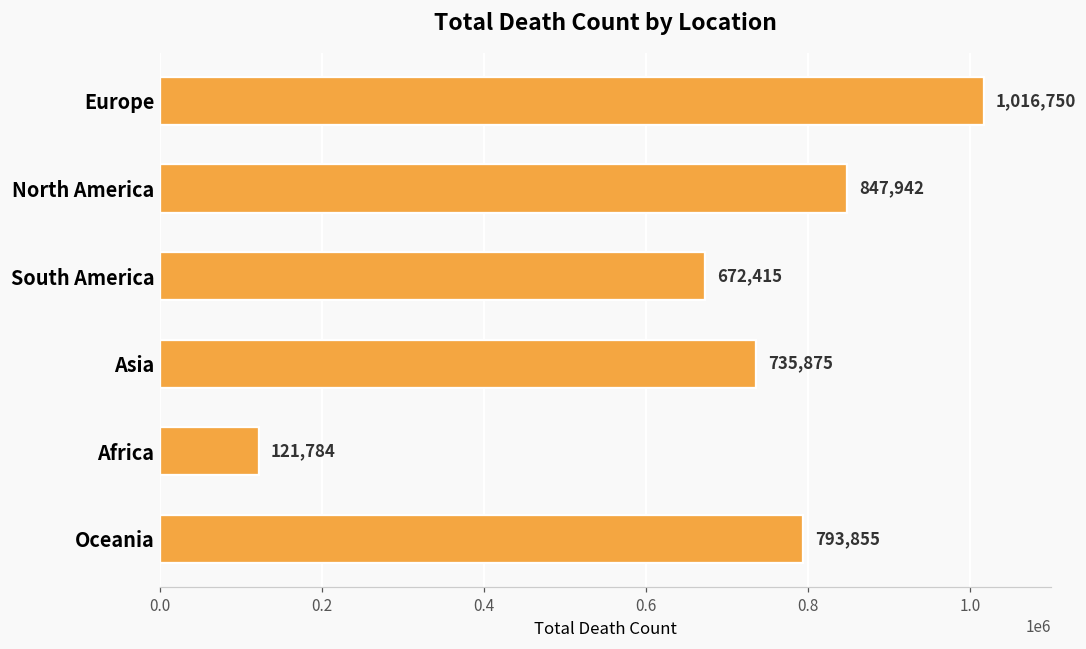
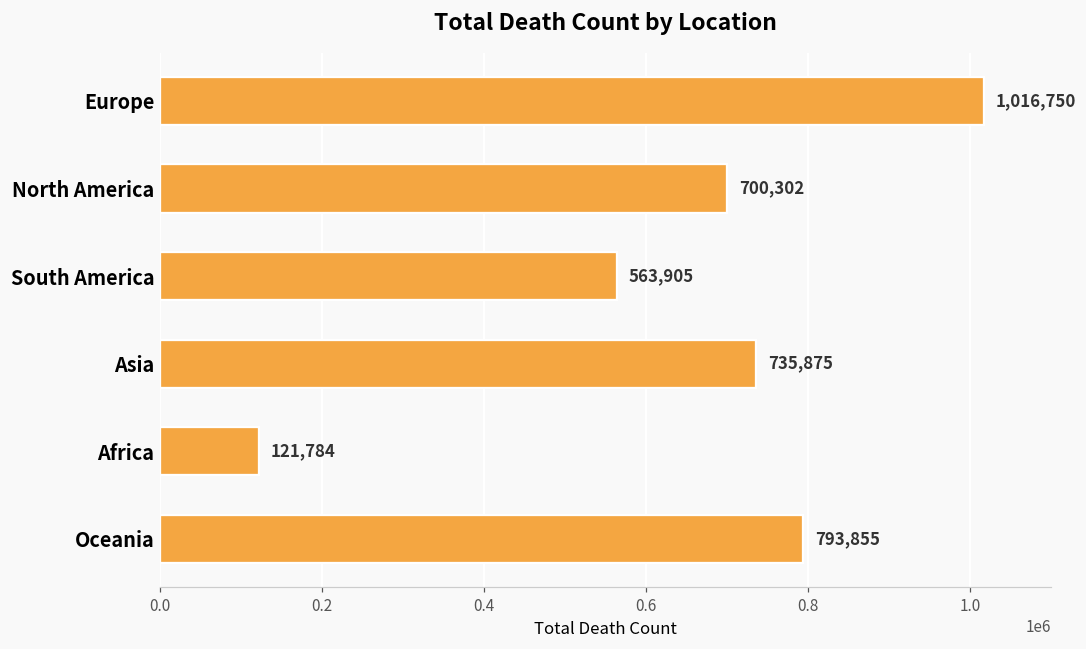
North America: 847,942 -> 700,302
South America: 672,415 -> 563,905
